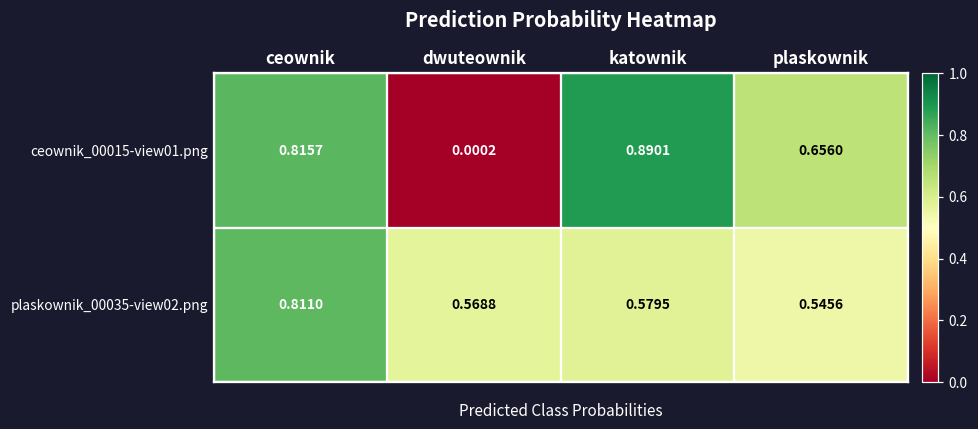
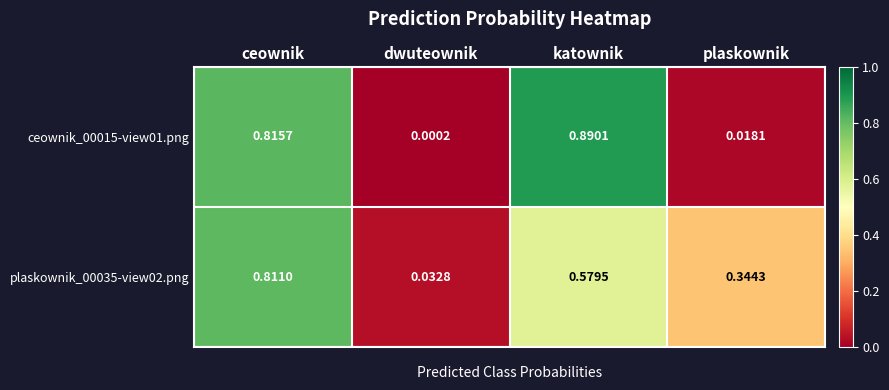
ceownik_00015-view01.png, plaskownik: 0.6560 -> 0.0181
plaskownik_00035-view02.png, dwuteownik: 0.5688 -> 0.0328
plaskownik_00035-view02.png, plaskownik: 0.5456 -> 0.3443
